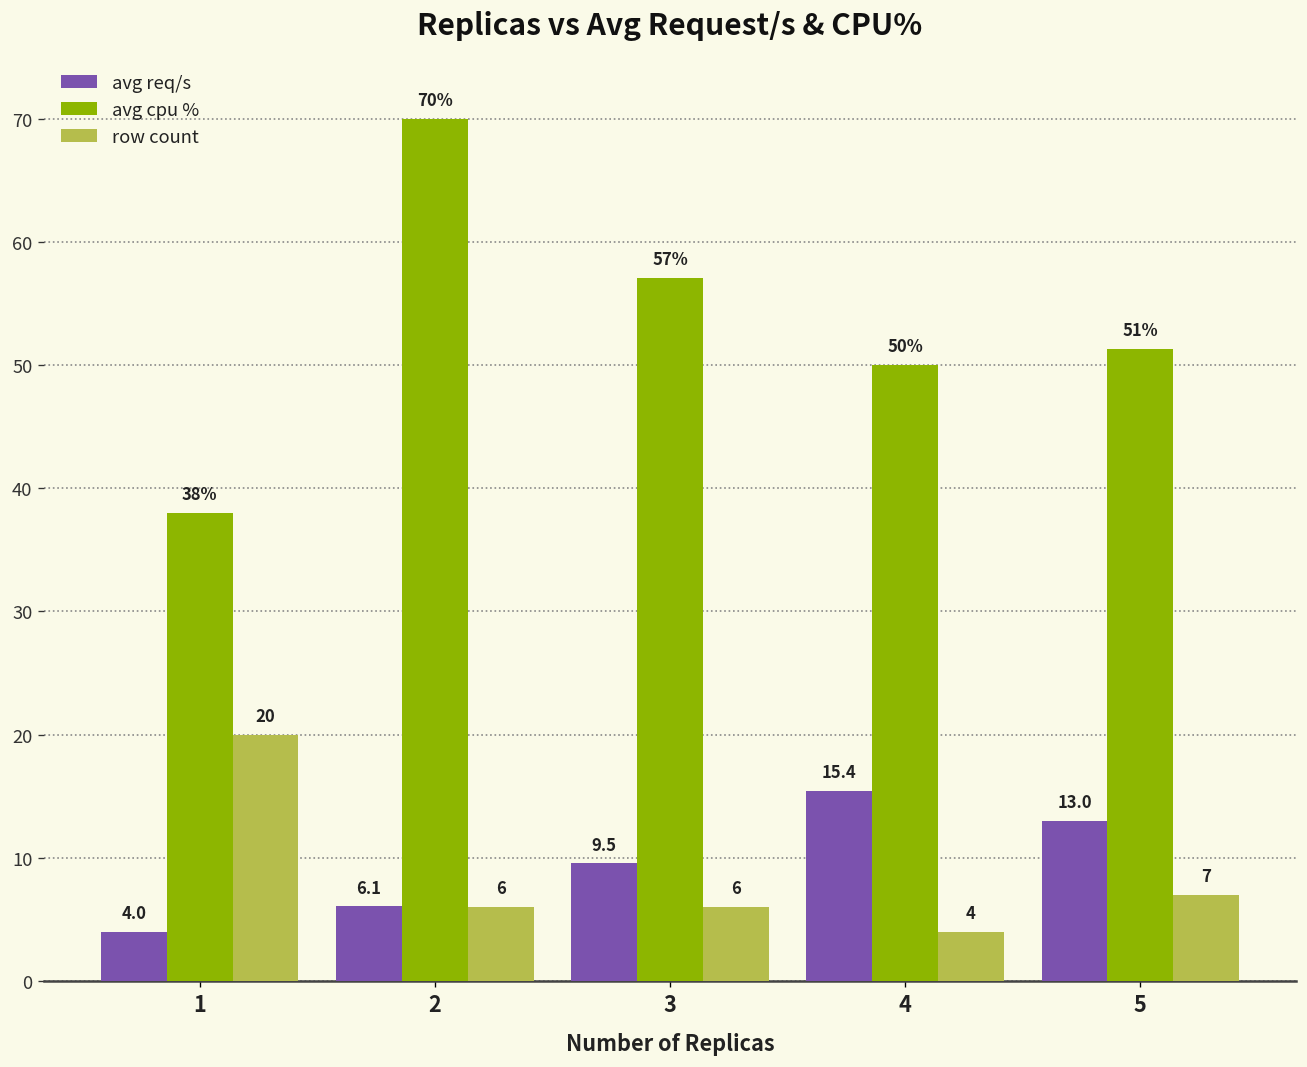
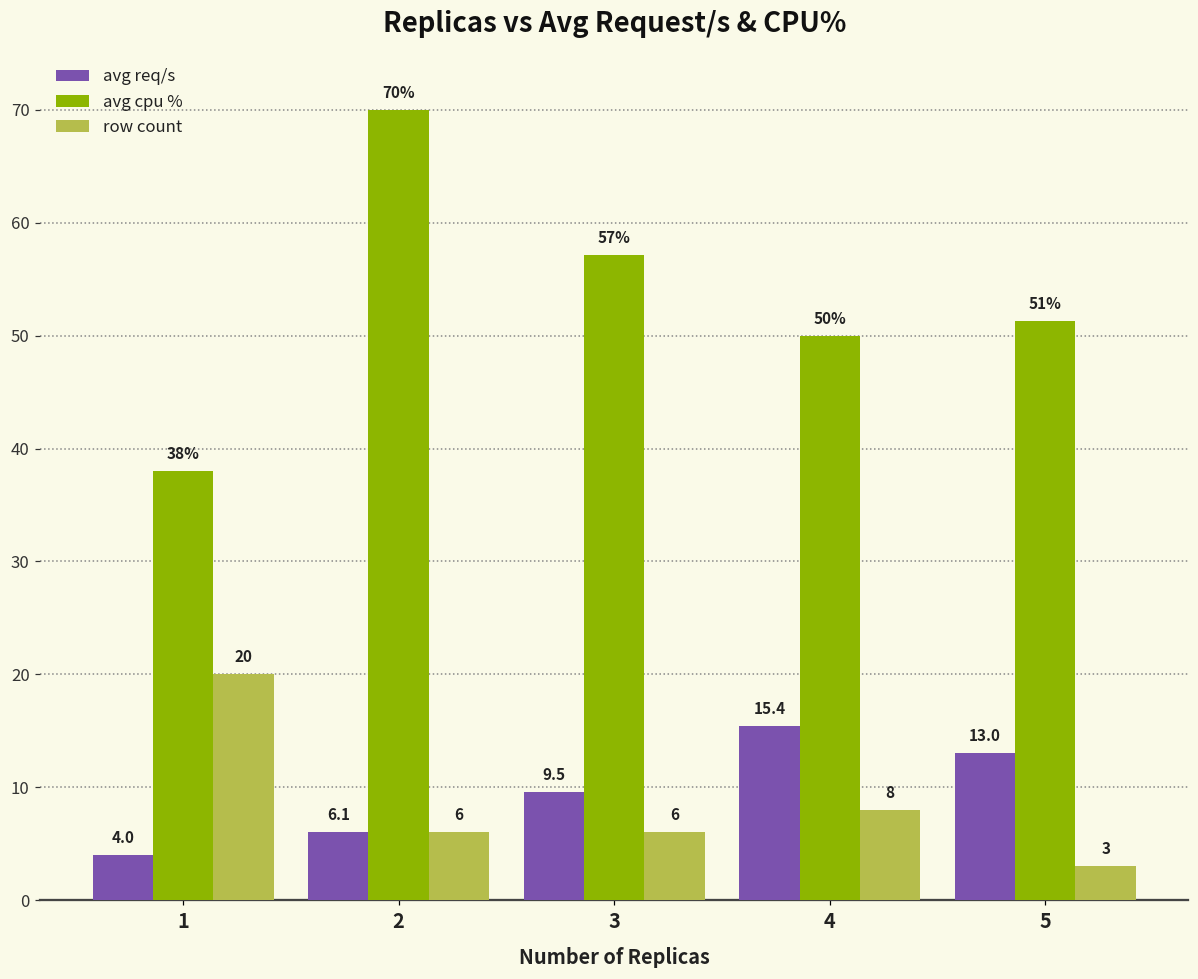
row count, 4: 4 -> 8
row count, 5: 7 -> 3
